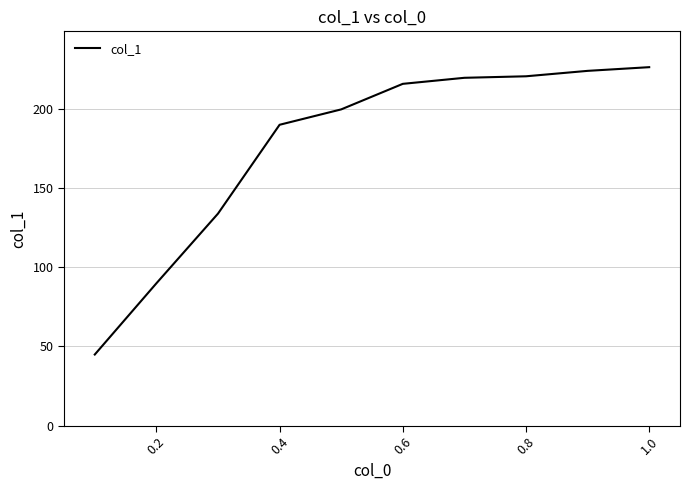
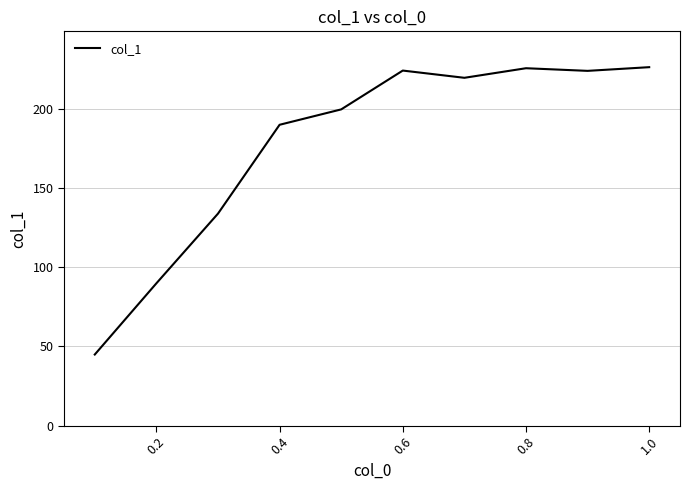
0.6: 216 -> 224
0.8: 221 -> 226
